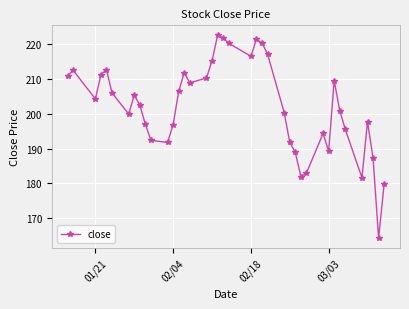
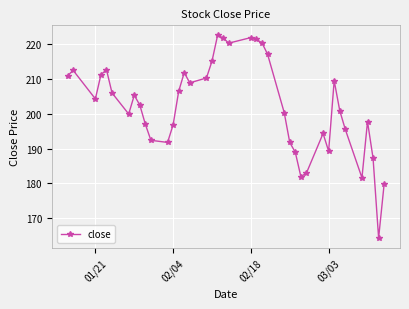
02/18: 217 -> 222
